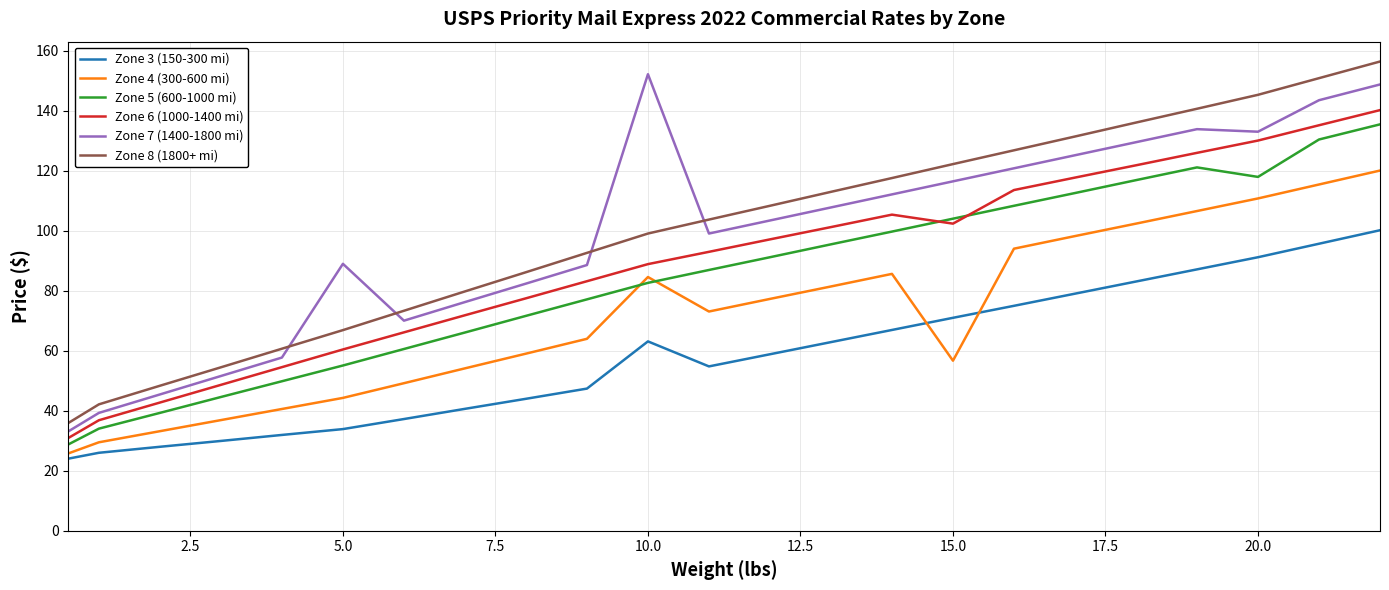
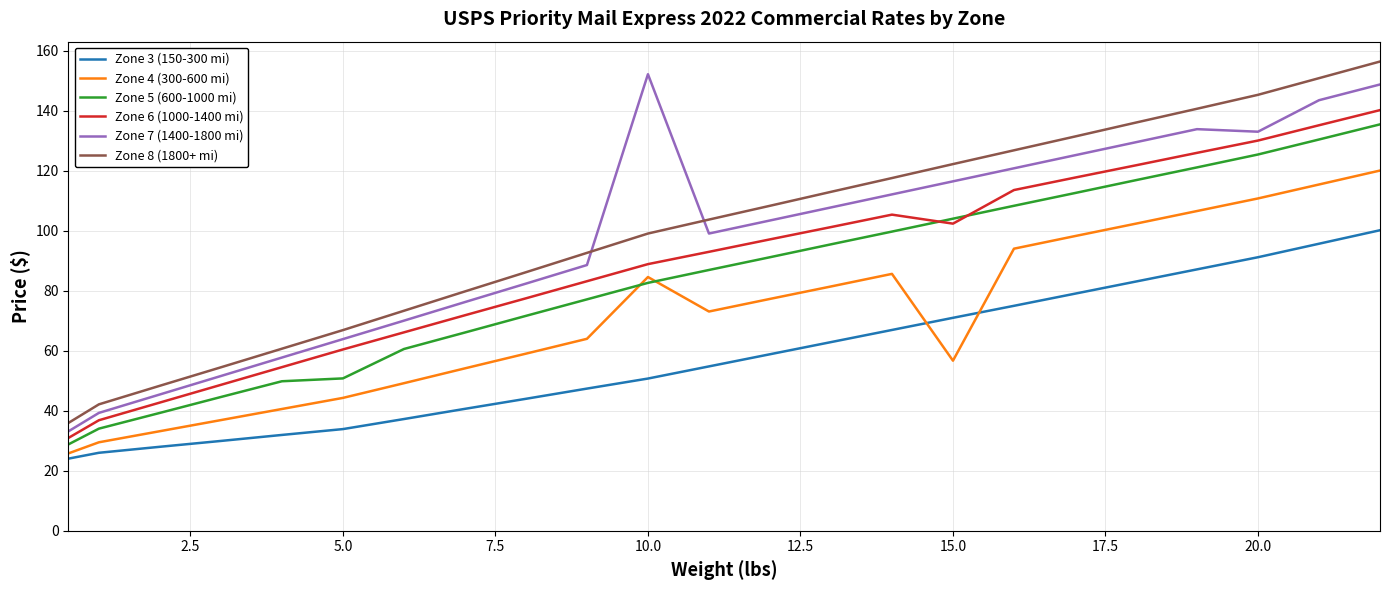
Zone 5 (600-1000 mi), 5.0: 55 -> 51
Zone 7 (1400-1800 mi), 5.0: 89 -> 64
Zone 3 (150-300 mi), 10.0: 63 -> 51
Zone 5 (600-1000 mi), 20.0: 118 -> 125
